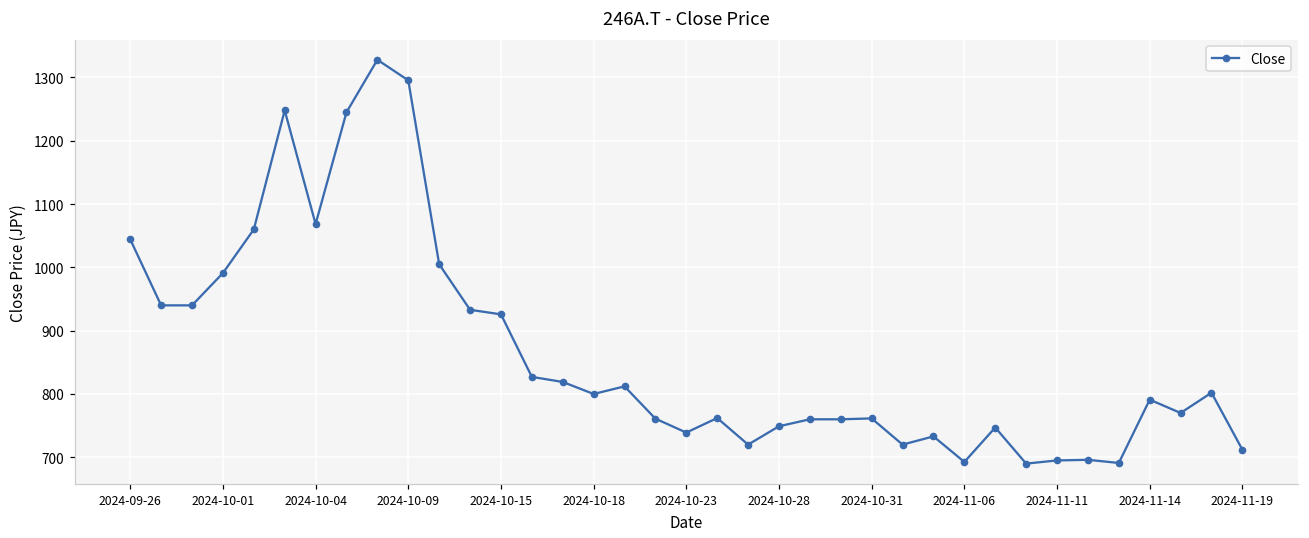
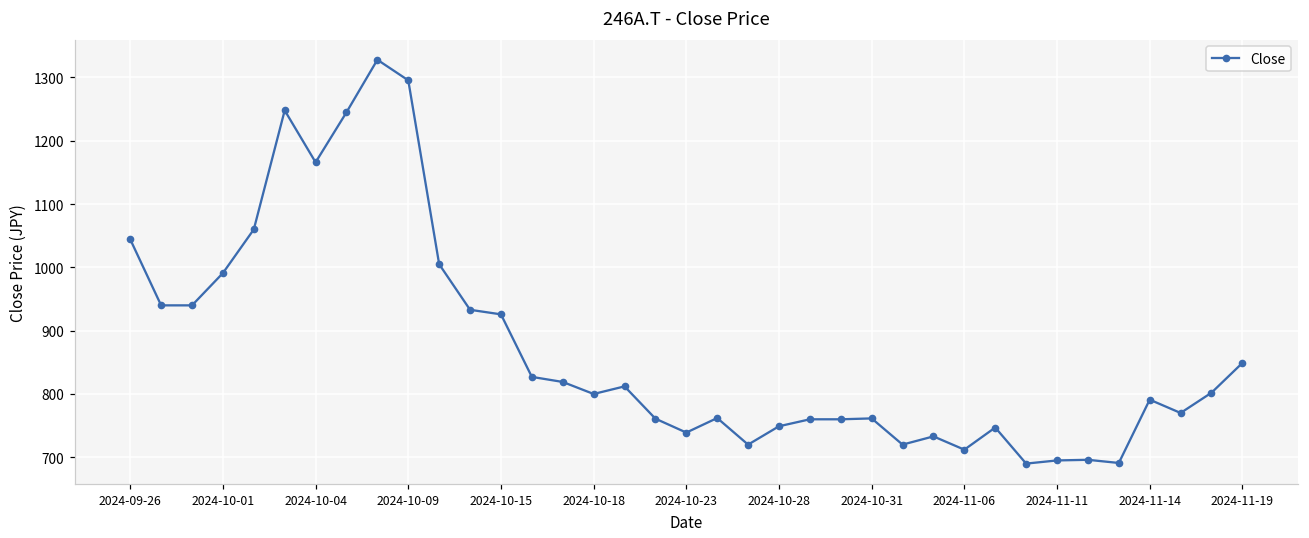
2024-10-04: 1070 -> 1170
2024-11-06: 690 -> 710
2024-11-19: 710 -> 850
